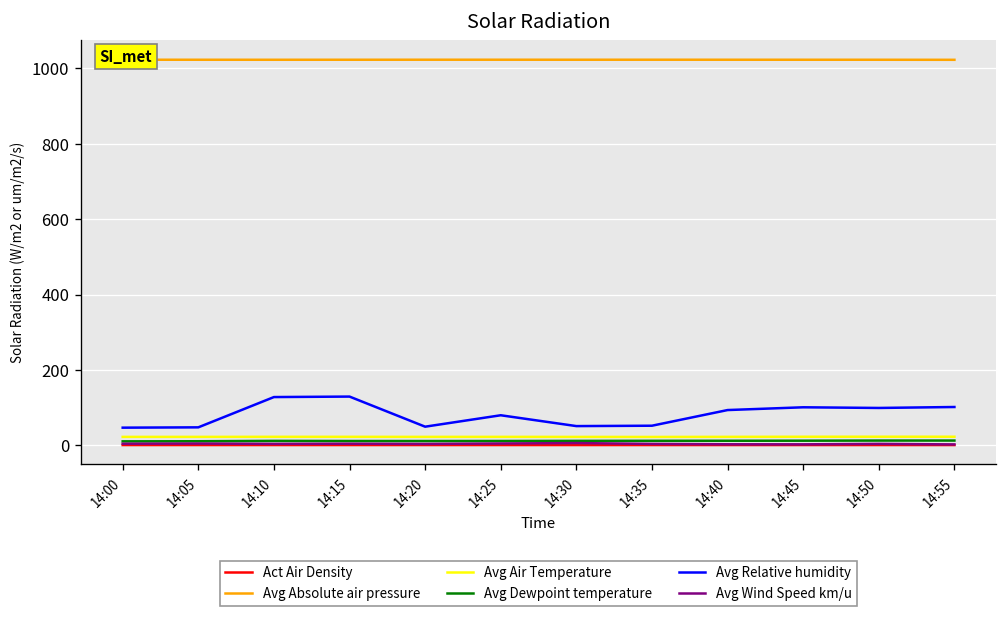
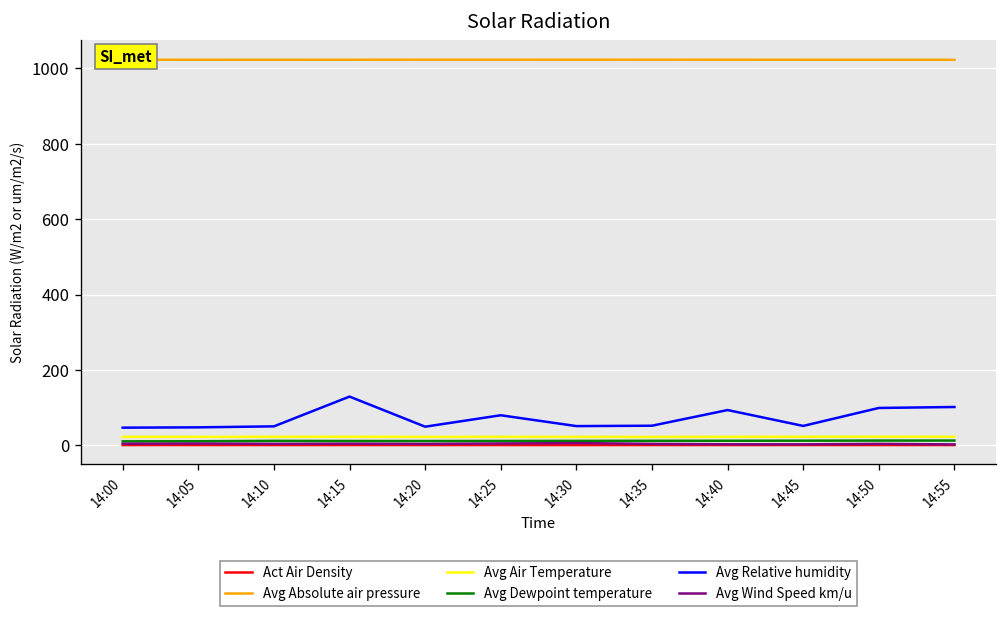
Avg Relative humidity, 14:10: 130 -> 50
Avg Relative humidity, 14:45: 100 -> 50
